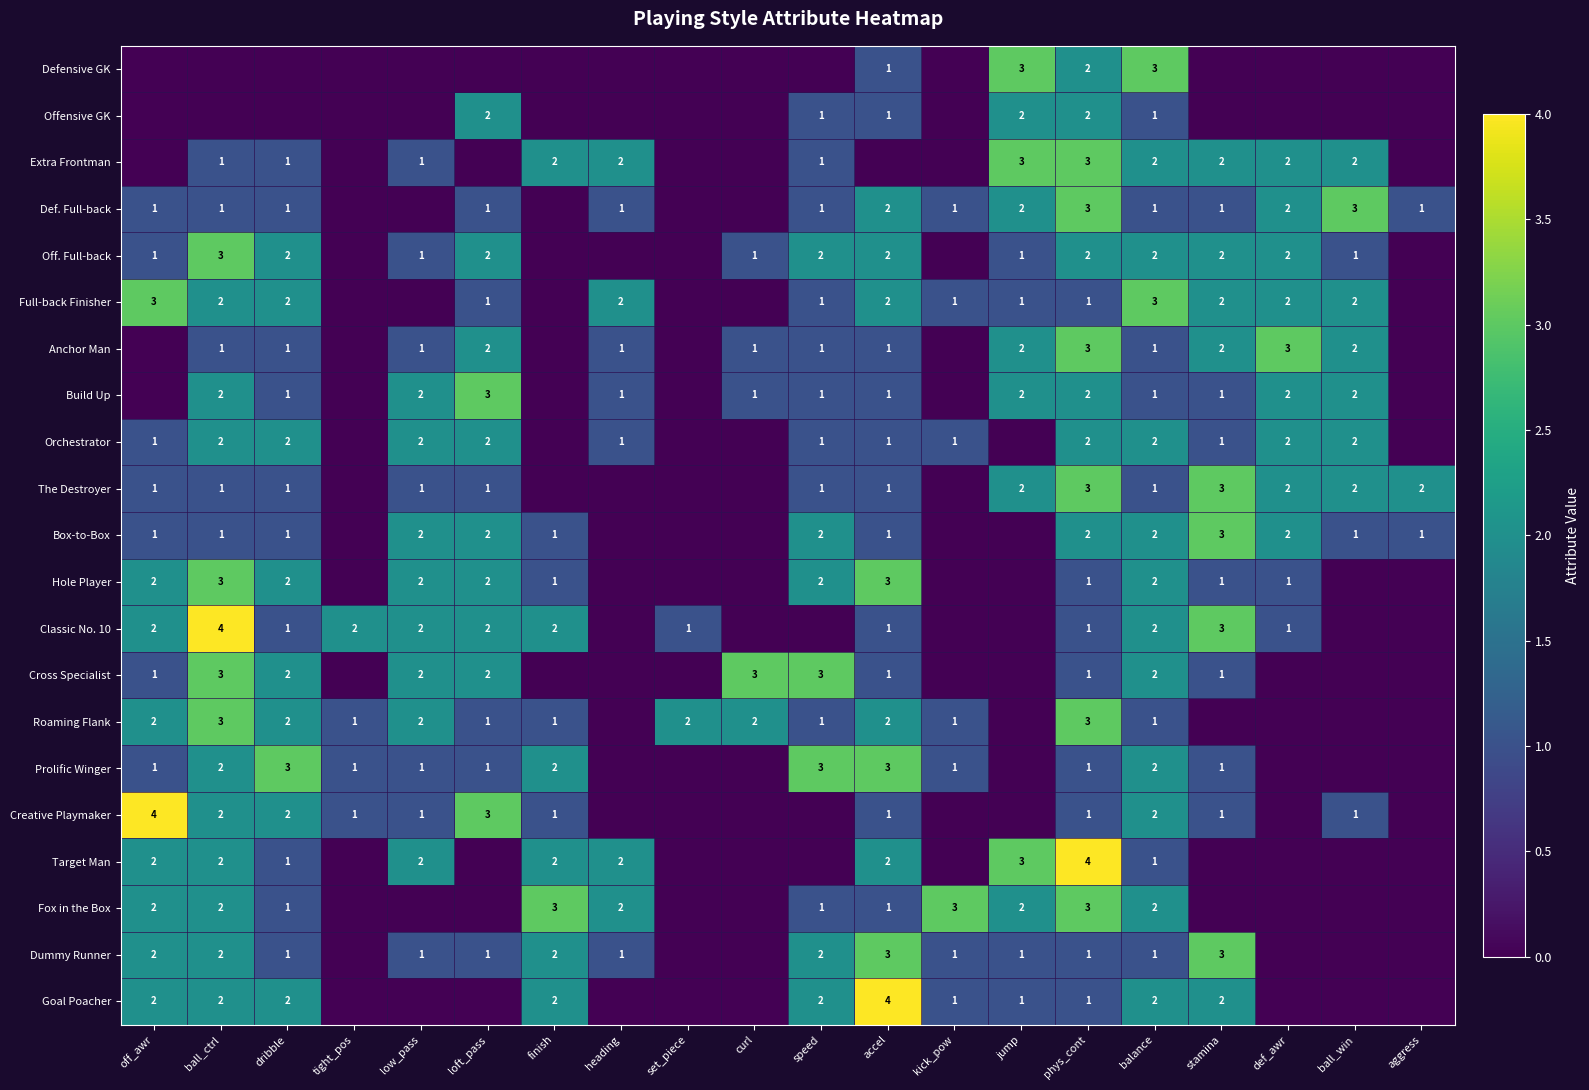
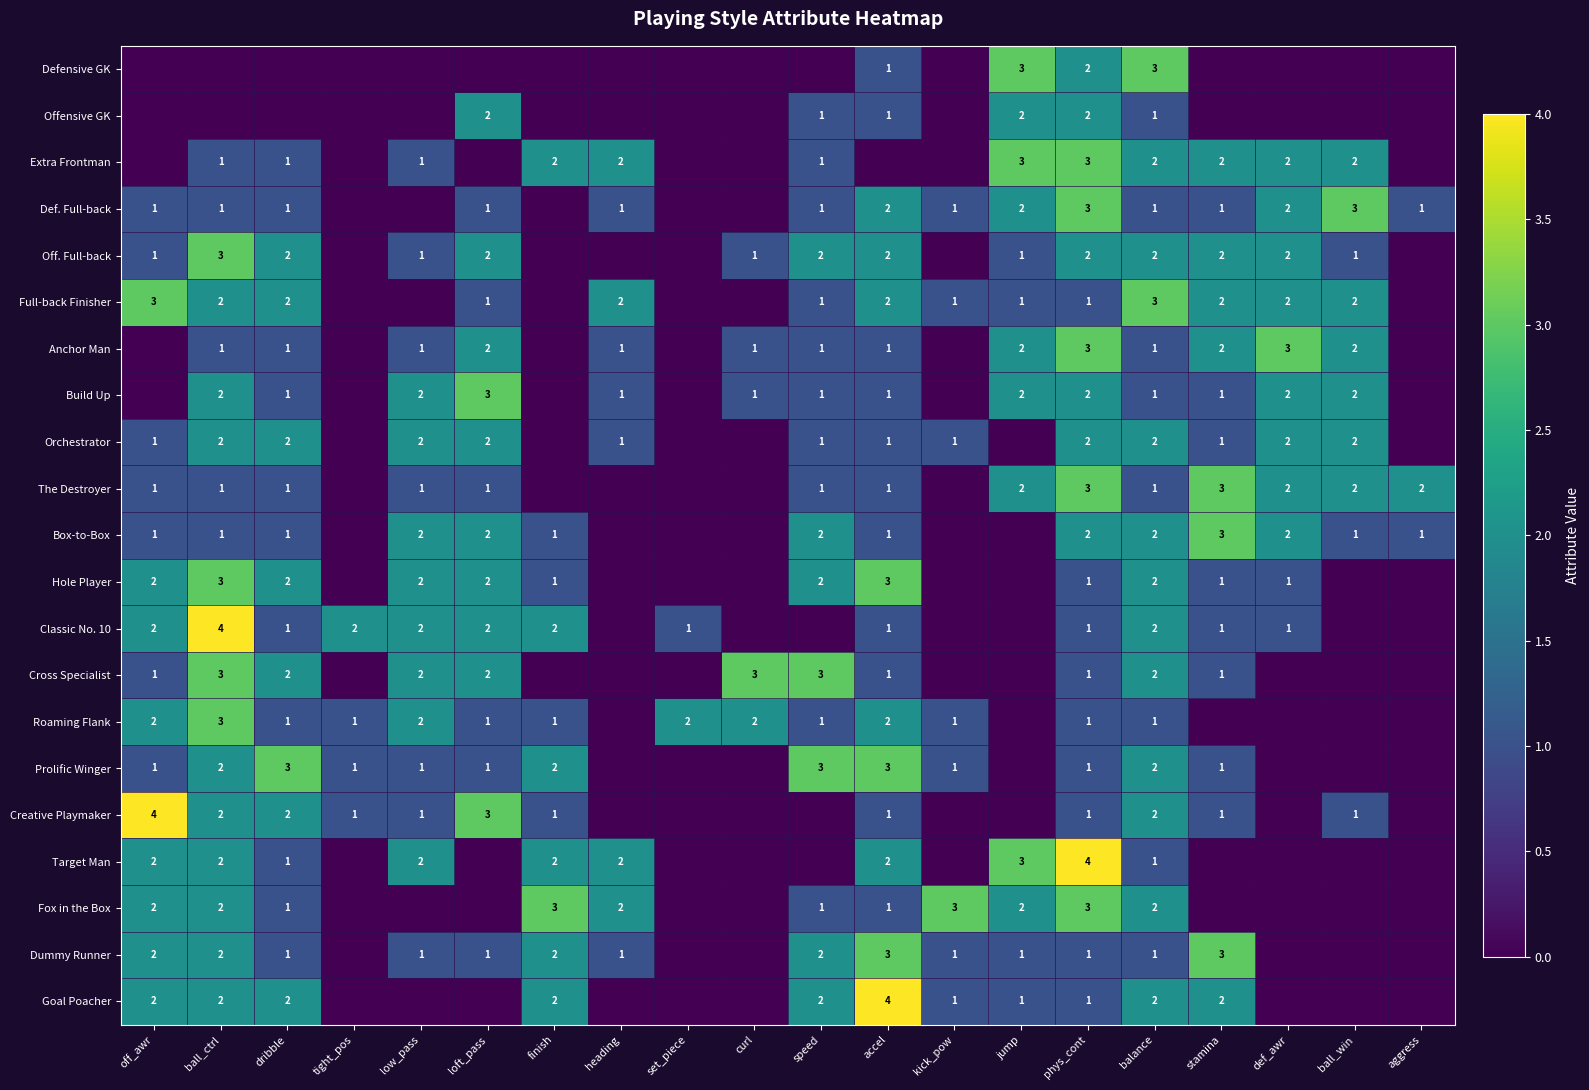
Classic No. 10, stamina: 3 -> 1
Roaming Flank, dribble: 2 -> 1
Roaming Flank, phys_cont: 3 -> 1
